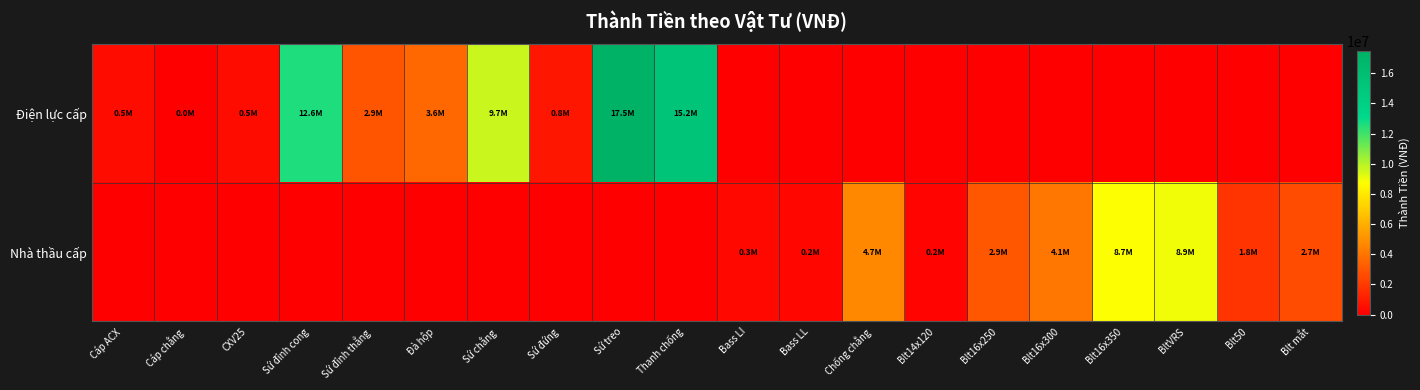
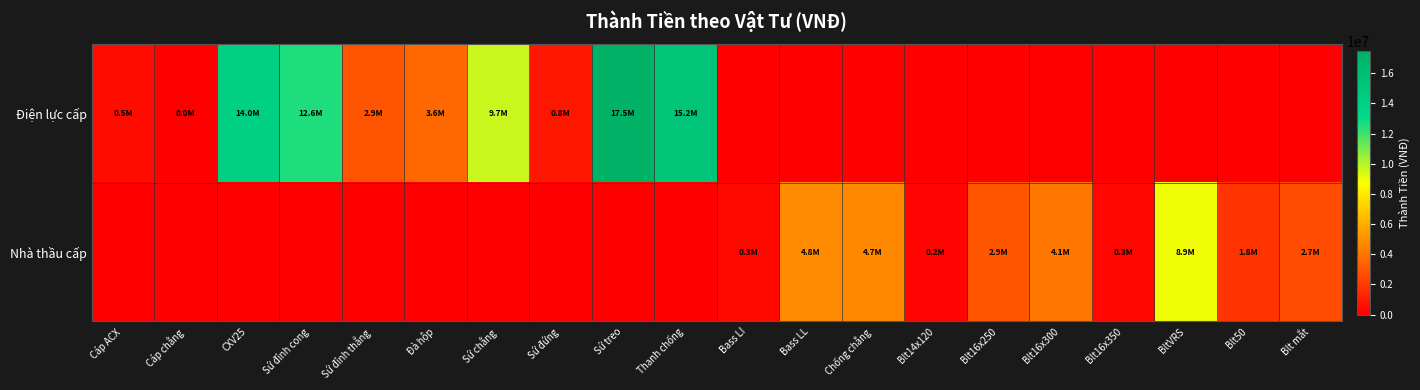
Điện lực cấp, CXV25: 0.5M -> 14.0M
Nhà thầu cấp, Bass LL: 0.2M -> 4.8M
Nhà thầu cấp, Blt16x350: 8.7M -> 0.3M
